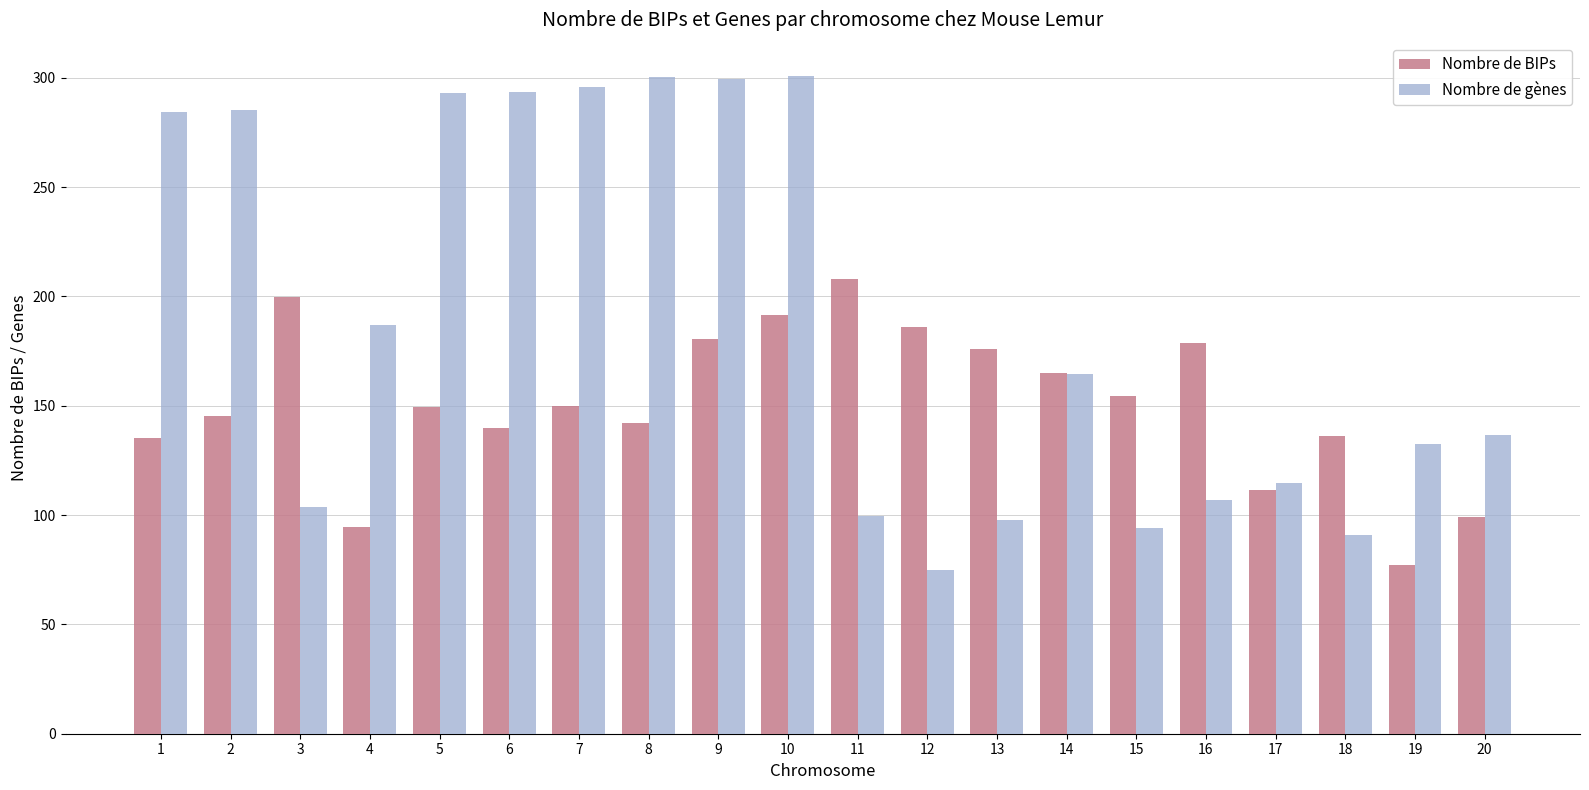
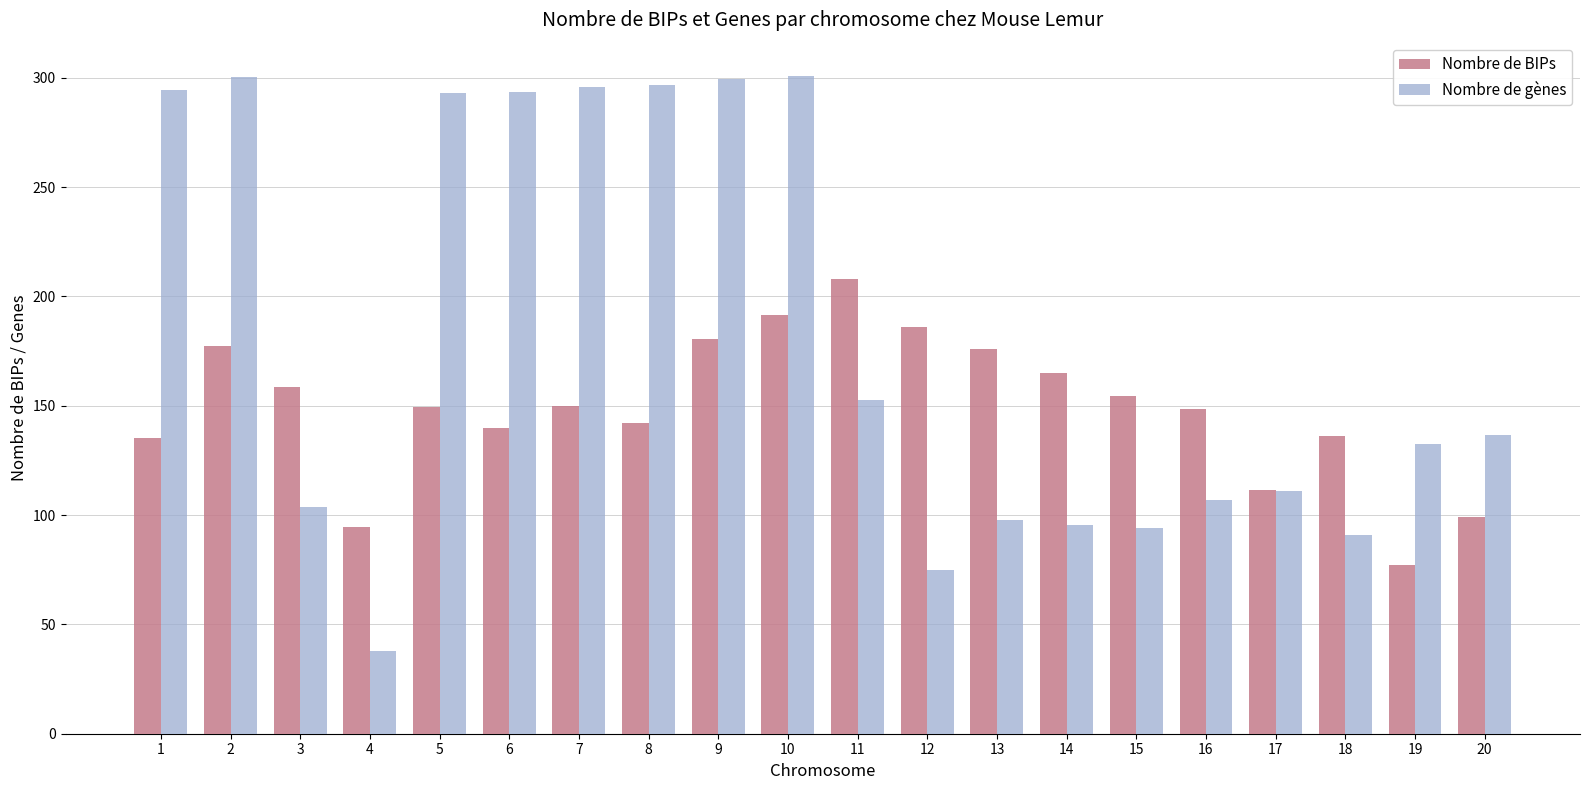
Nombre de gènes, 1: 284 -> 294
Nombre de BIPs, 2: 145 -> 177
Nombre de gènes, 2: 285 -> 300
Nombre de BIPs, 3: 200 -> 158
Nombre de gènes, 4: 187 -> 38
Nombre de gènes, 8: 300 -> 296
Nombre de gènes, 11: 99 -> 153
Nombre de gènes, 14: 165 -> 96
Nombre de BIPs, 16: 179 -> 148
Nombre de gènes, 17: 115 -> 111
